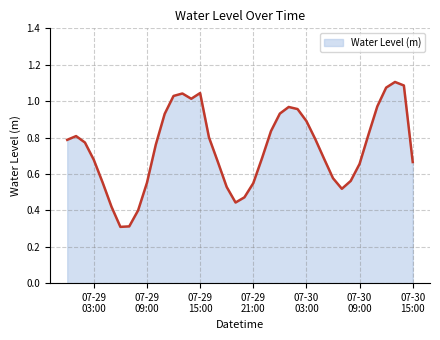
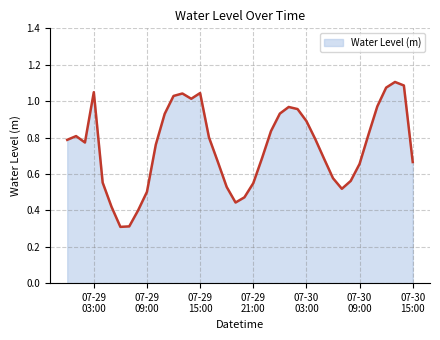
07-29 03:00: 0.68 -> 1.05
07-29 09:00: 0.55 -> 0.50
